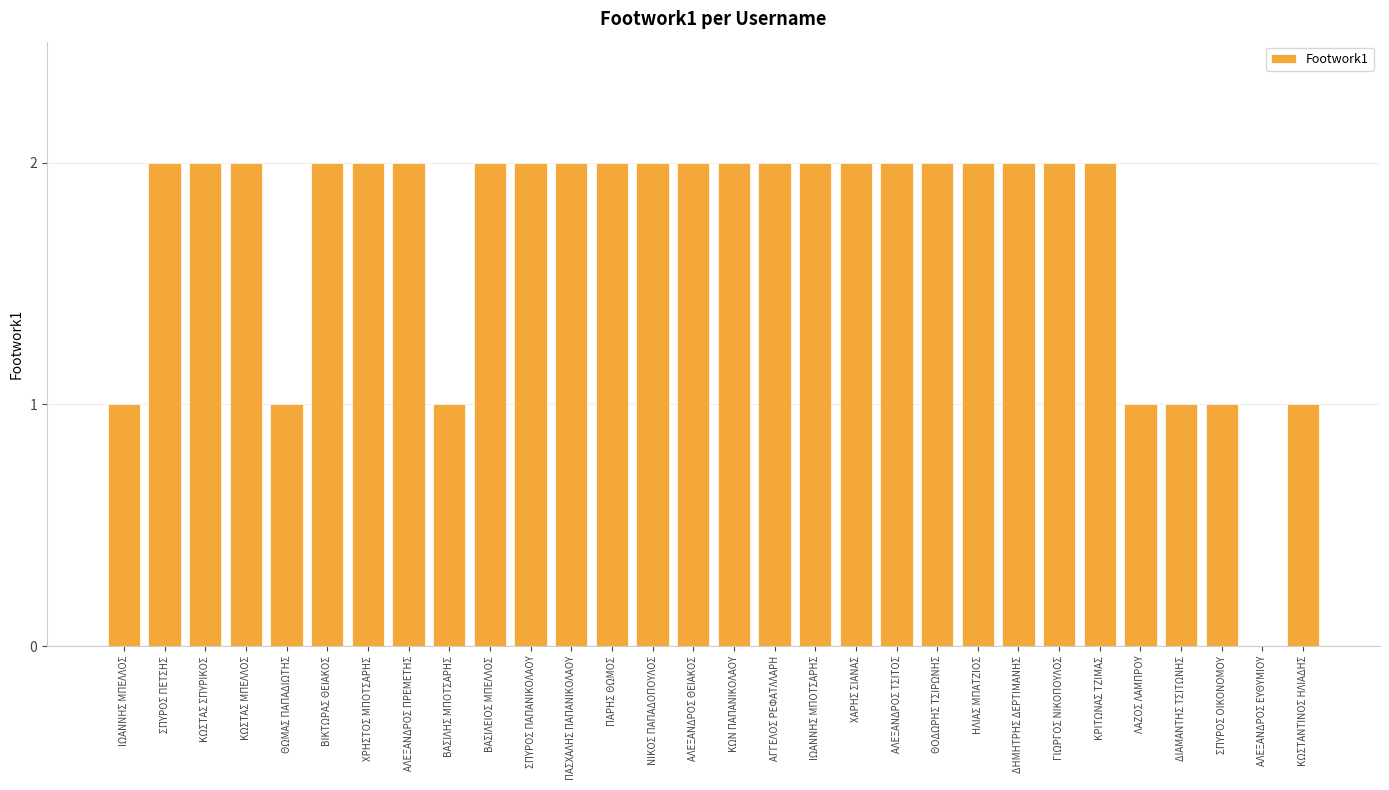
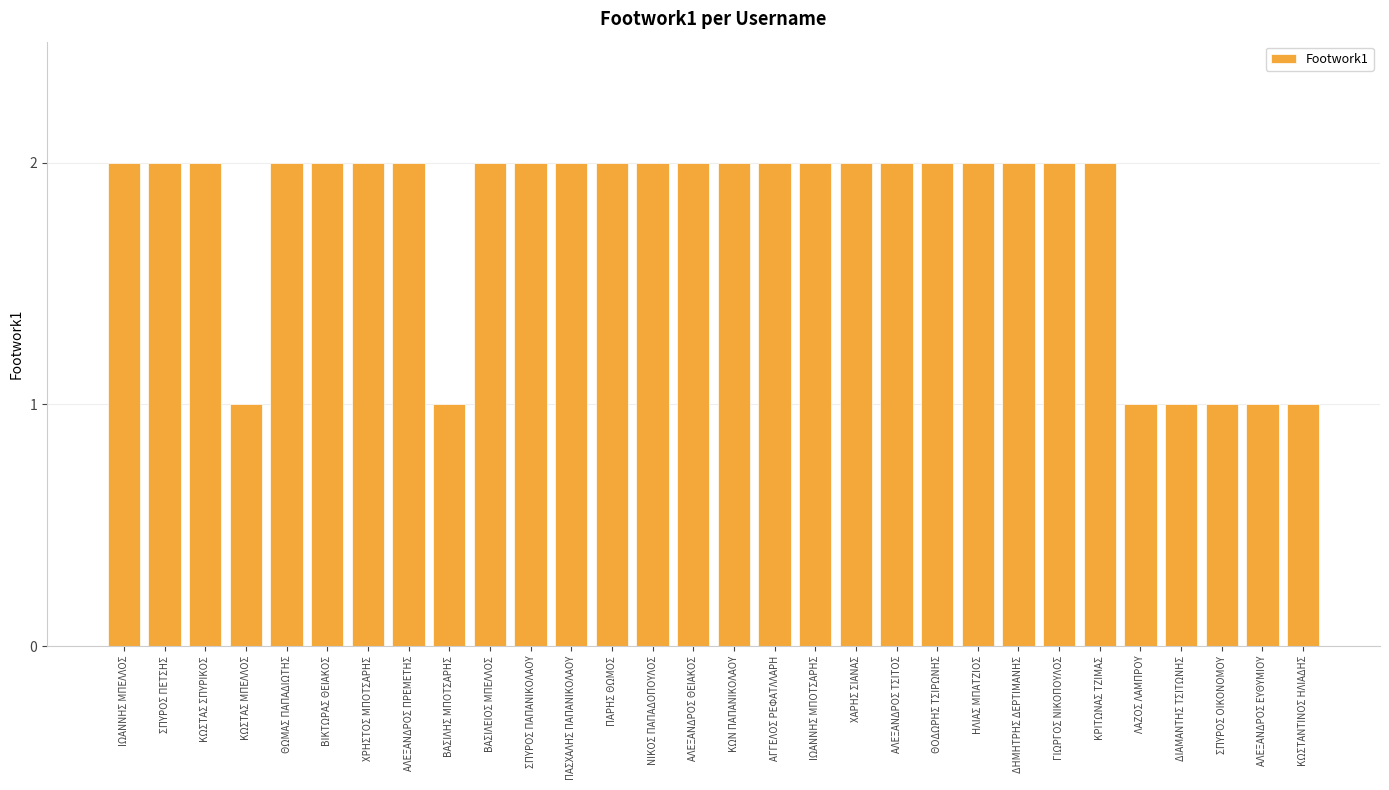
ΙΩΑΝΝΗΣ ΜΠΕΛΛΟΣ: 1 -> 2
ΚΩΣΤΑΣ ΜΠΕΛΛΟΣ: 2 -> 1
ΘΩΜΑΣ ΠΑΠΑΔΙΩΤΗΣ: 1 -> 2
ΑΛΕΞΑΝΔΡΟΣ ΕΥΘΥΜΙΟΥ: 0 -> 1
